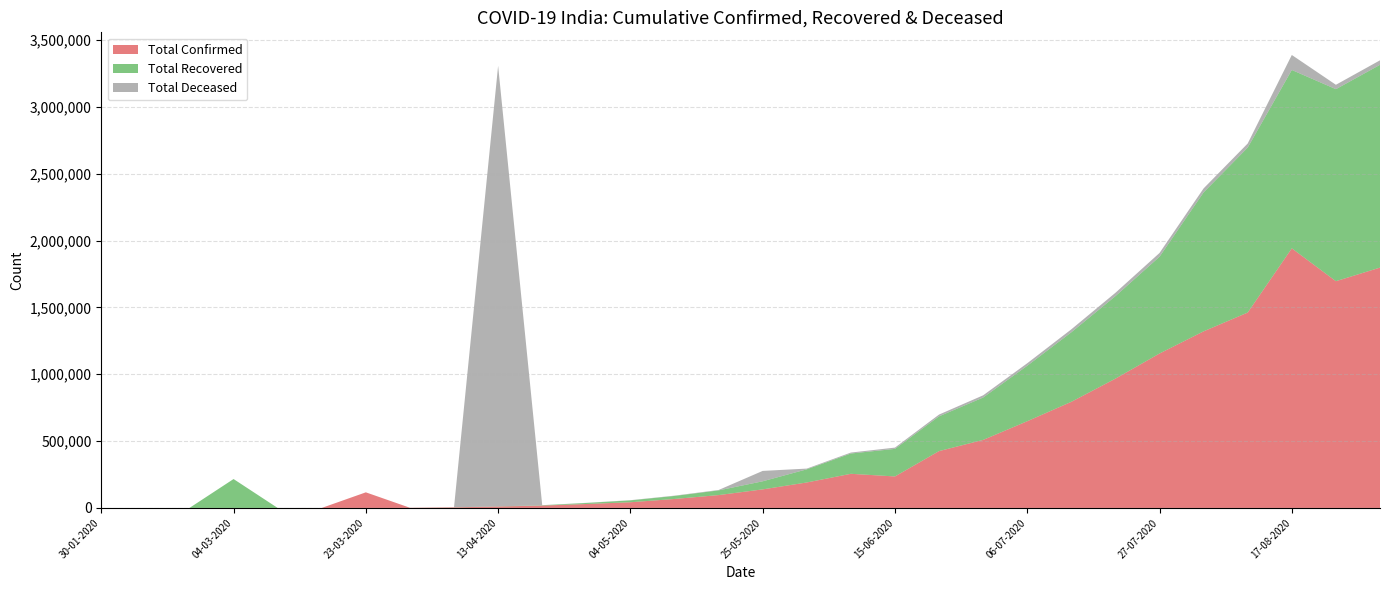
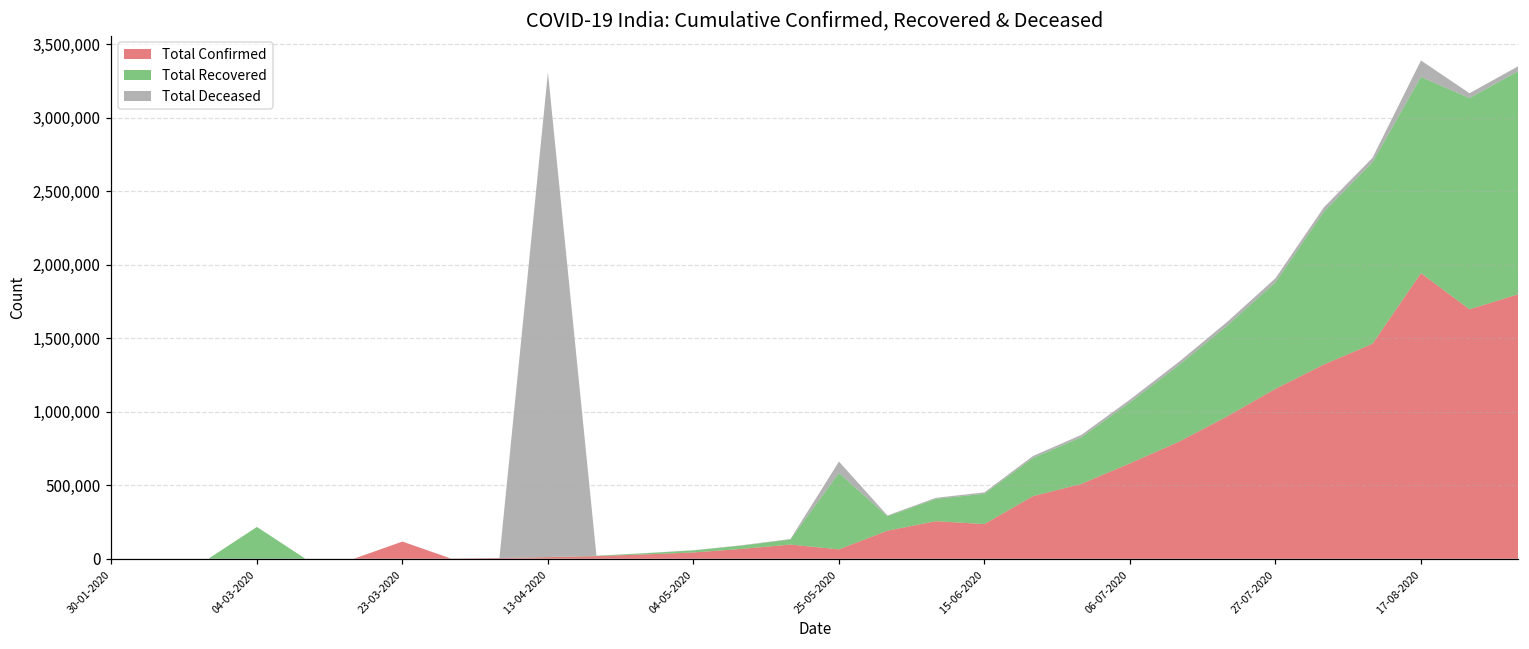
Total Confirmed, 25-05-2020: 140,000 -> 60,000
Total Recovered, 25-05-2020: 60,000 -> 520,000
